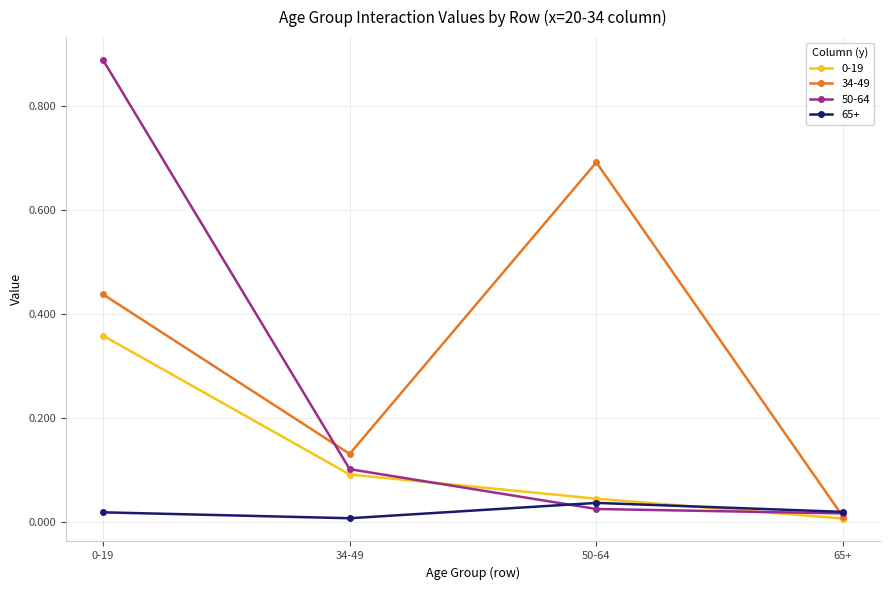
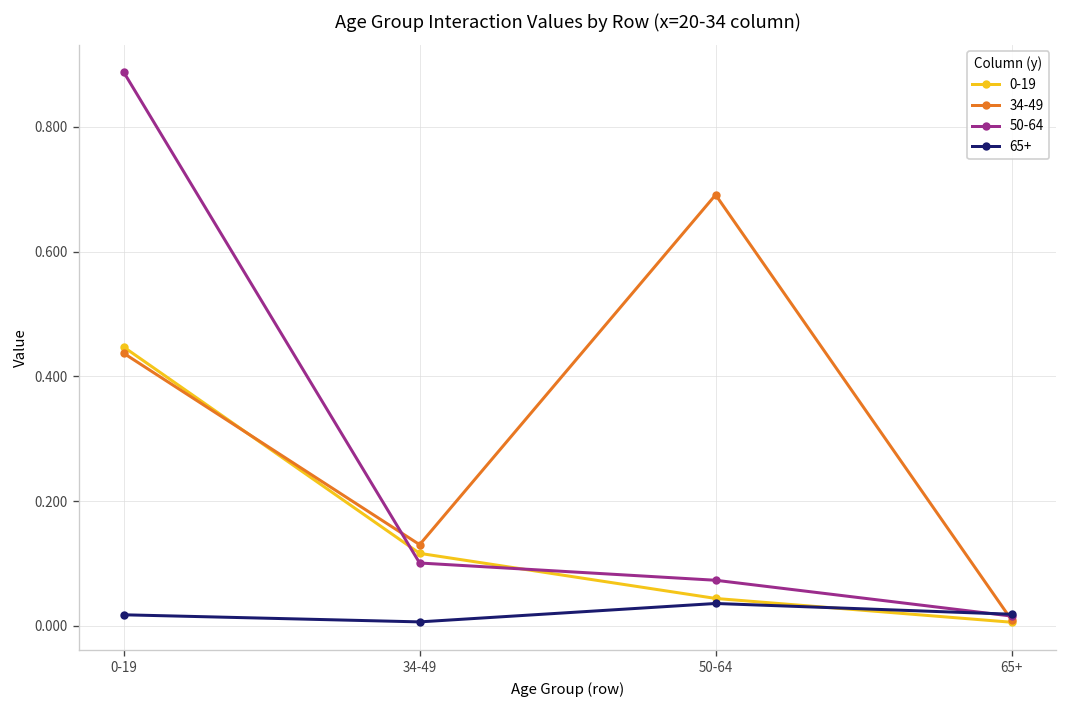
0-19, 0-19: 0.36 -> 0.45
0-19, 34-49: 0.09 -> 0.12
50-64, 50-64: 0.02 -> 0.07
